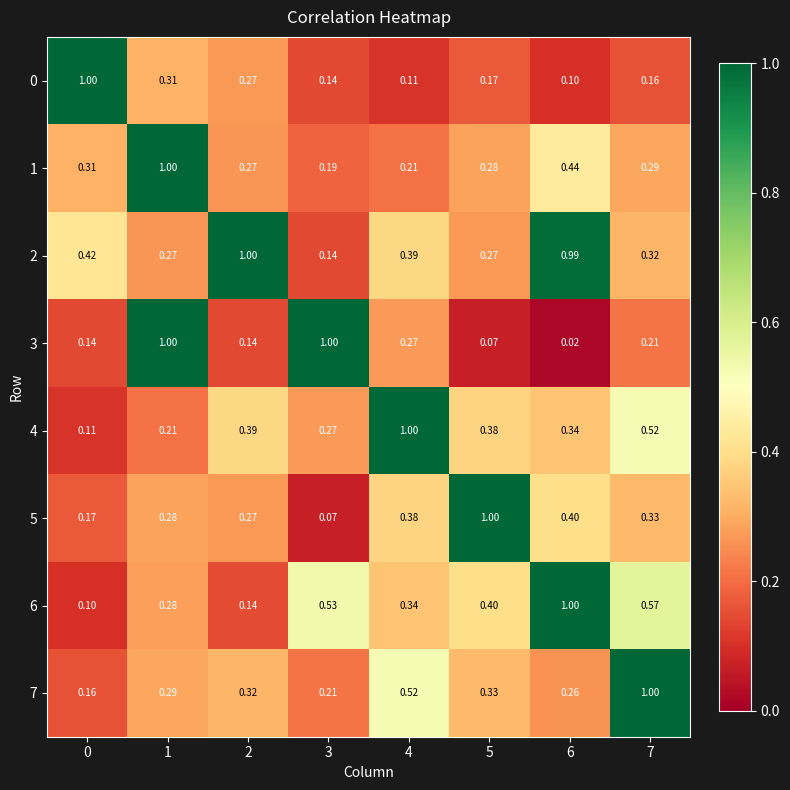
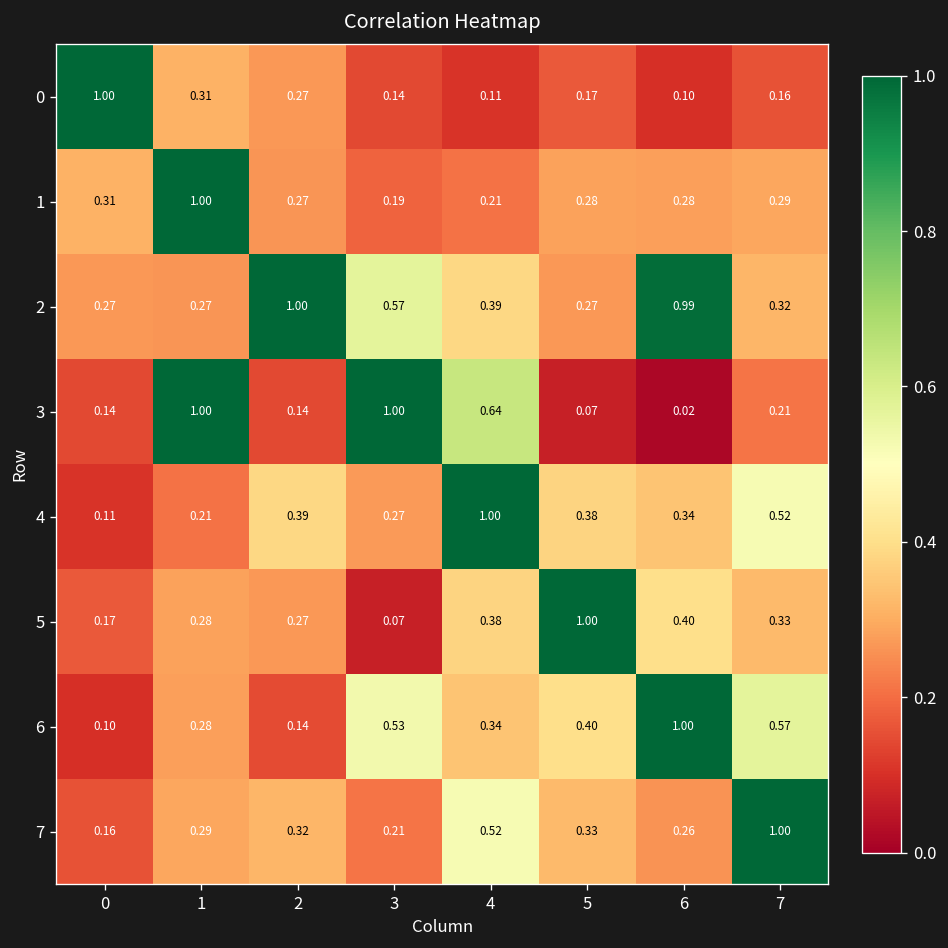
1, 6: 0.44 -> 0.28
2, 0: 0.42 -> 0.27
2, 3: 0.14 -> 0.57
3, 4: 0.27 -> 0.64
